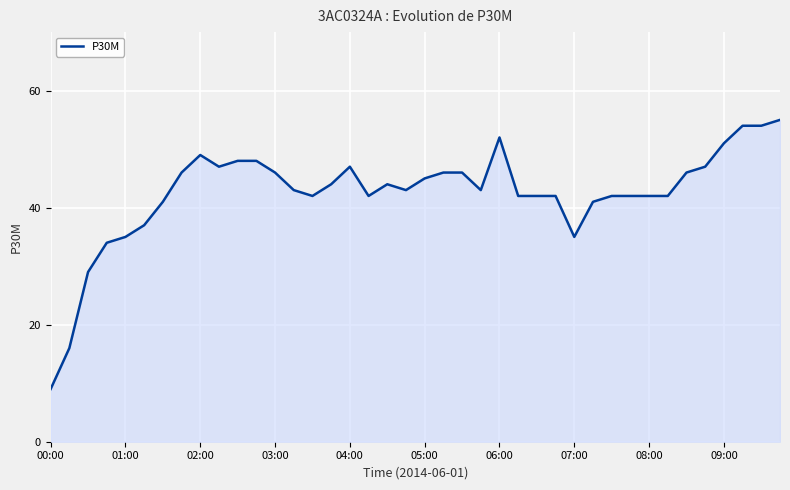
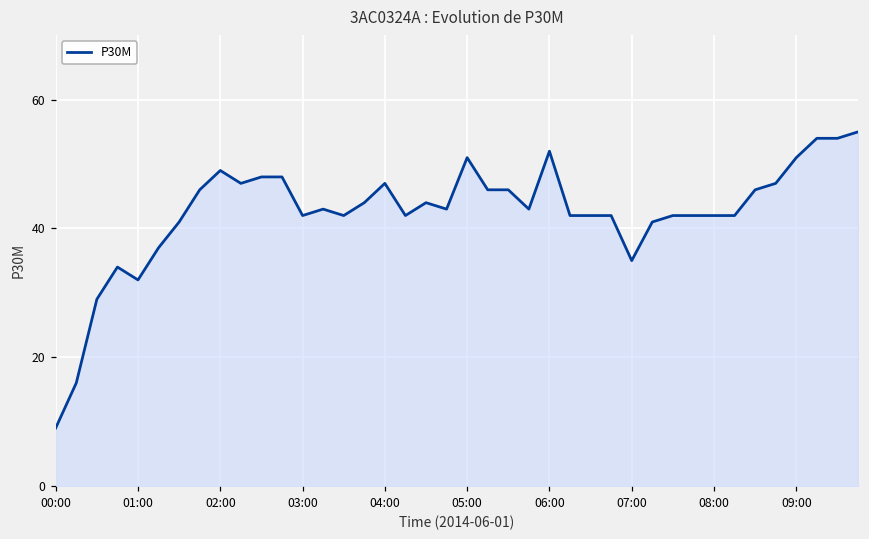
01:00: 35 -> 32
03:00: 46 -> 42
05:00: 45 -> 51
